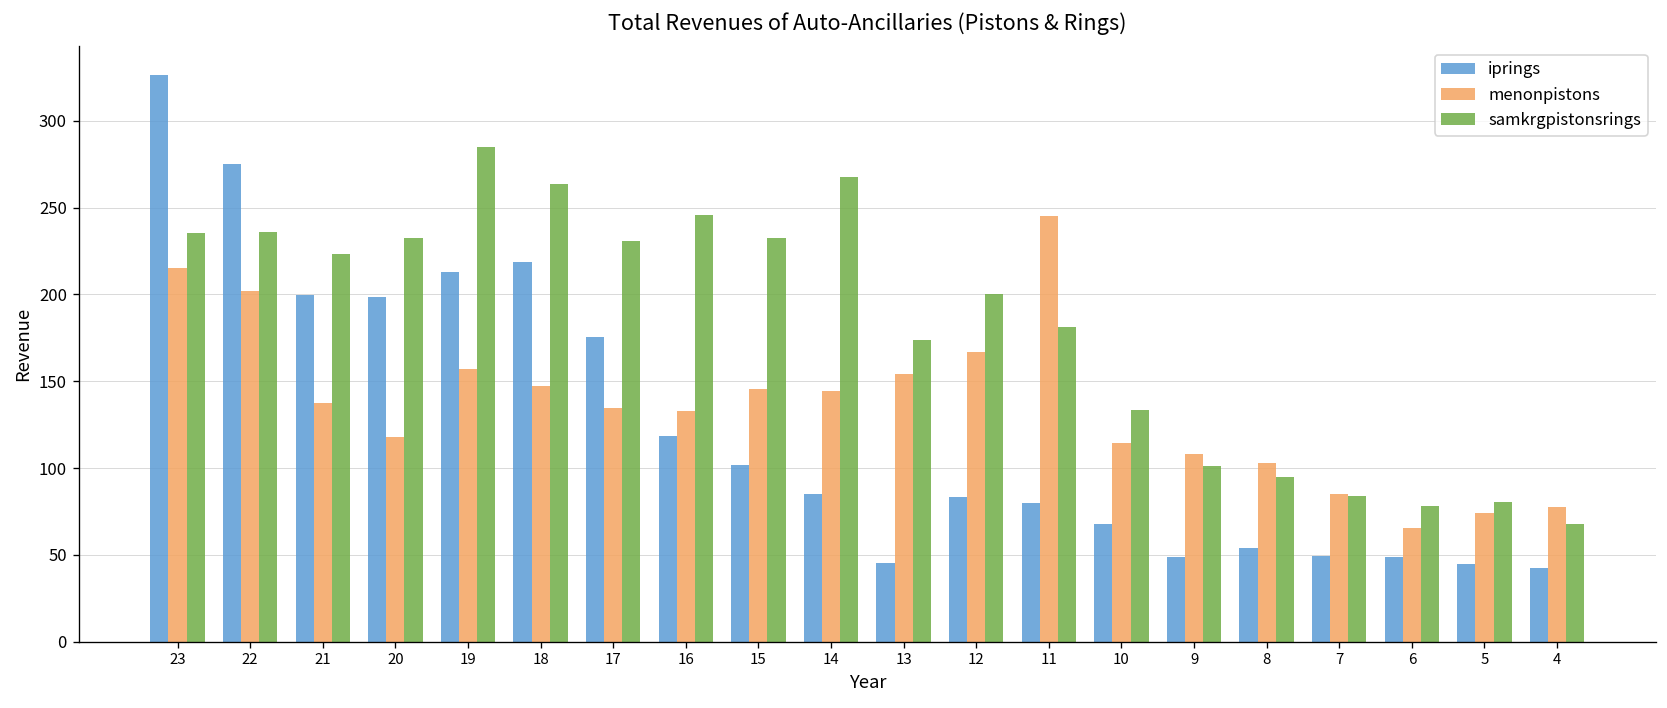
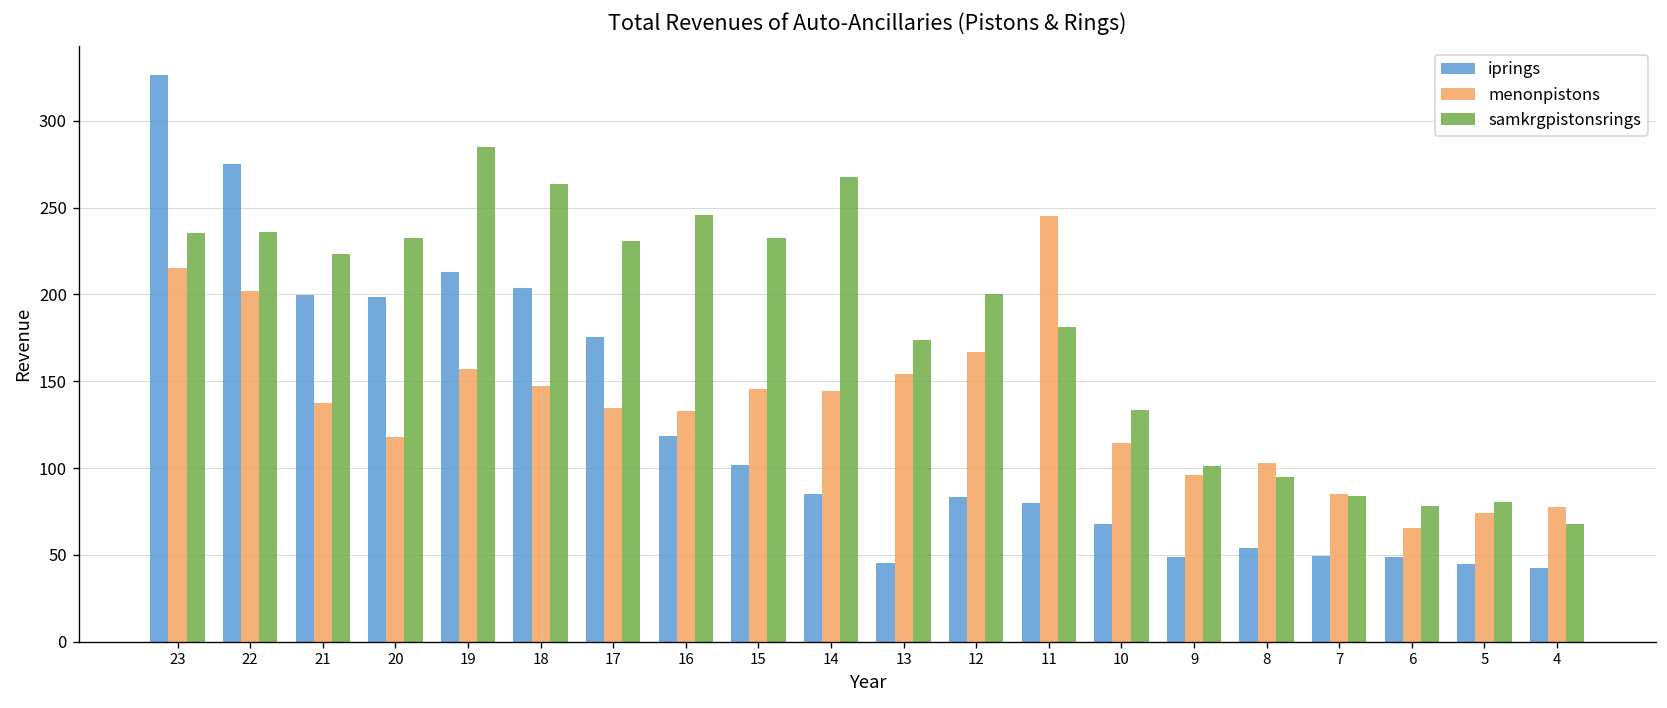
iprings, 18: 219 -> 204
menonpistons, 9: 108 -> 96
